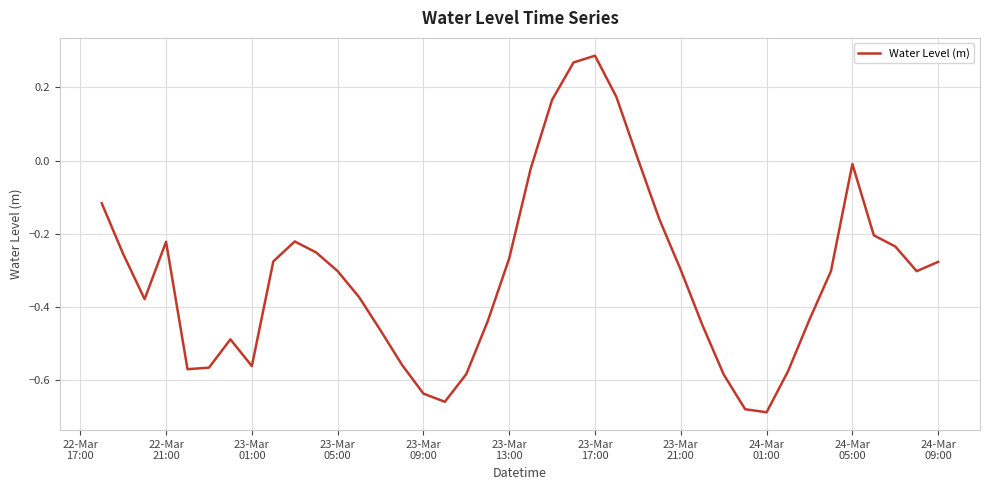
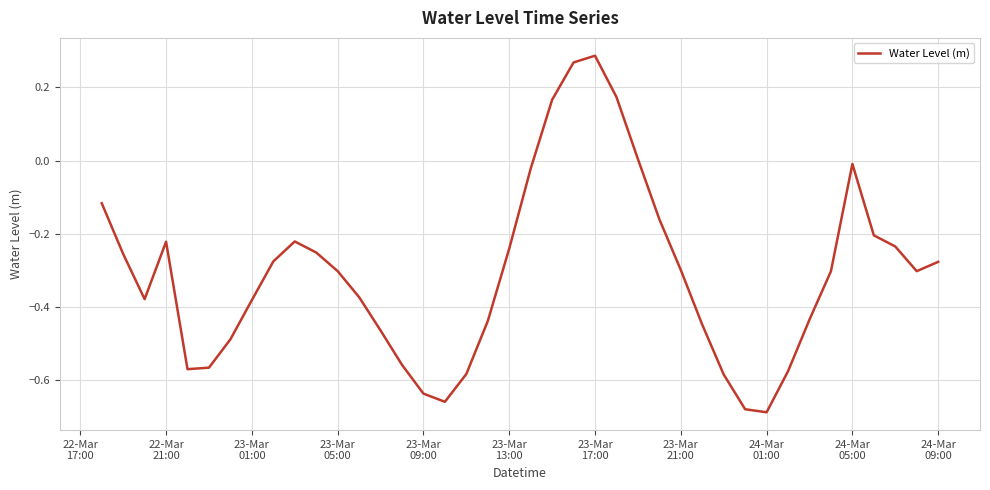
23-Mar 01:00: -0.56 -> -0.38
23-Mar 13:00: -0.27 -> -0.24
